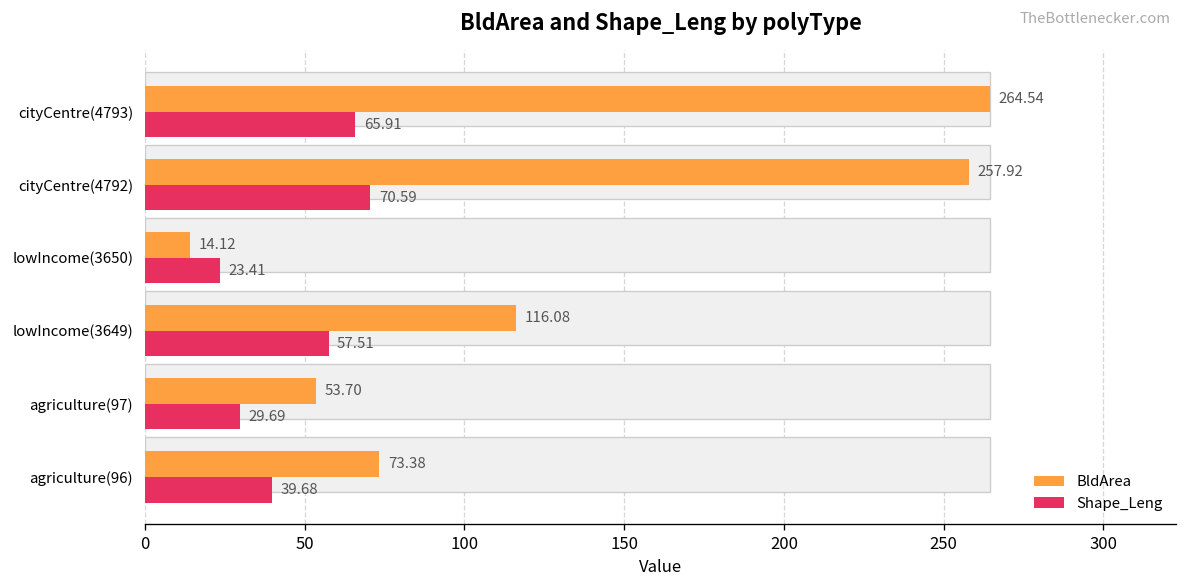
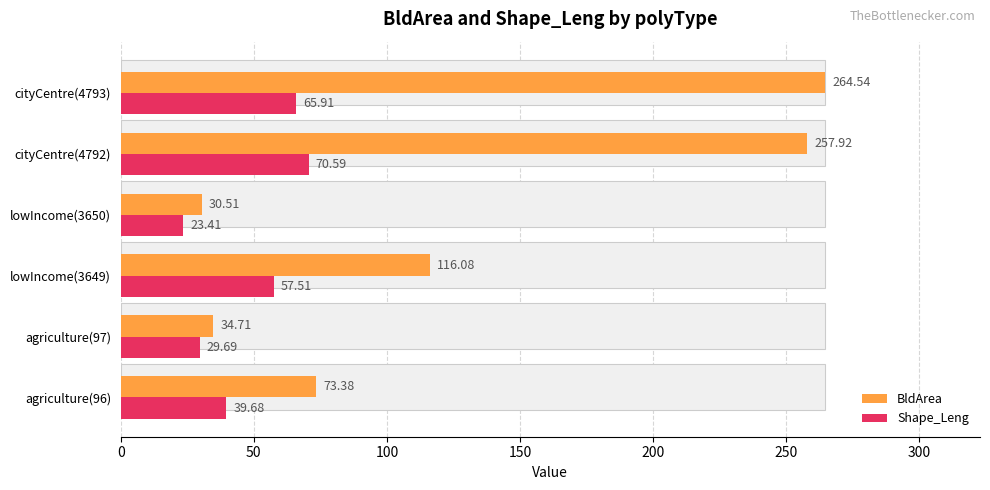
BldArea, lowIncome(3650): 14.12 -> 30.51
BldArea, agriculture(97): 53.70 -> 34.71
